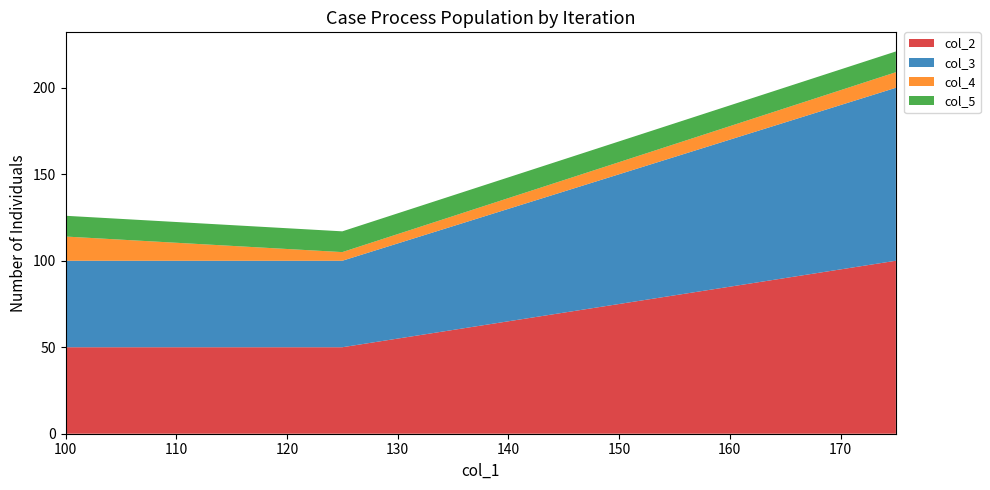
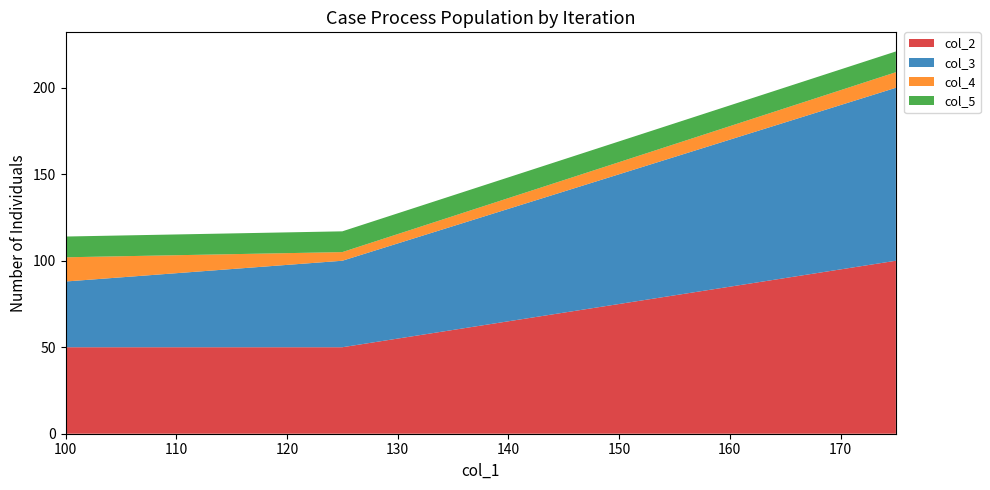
col_3, 100: 50 -> 38
